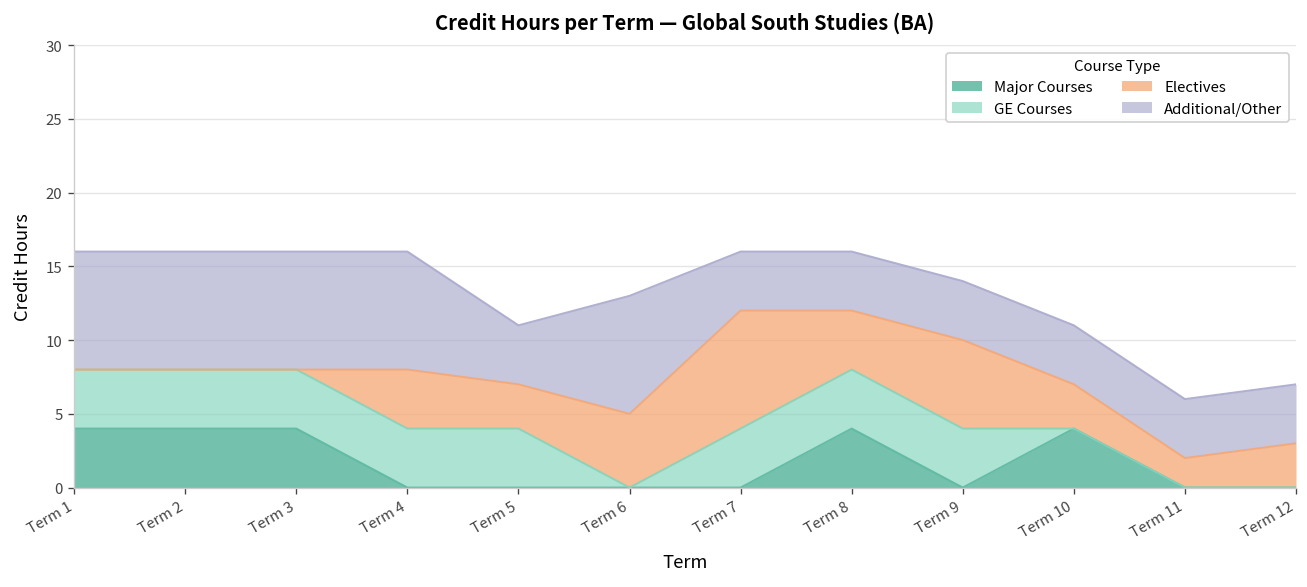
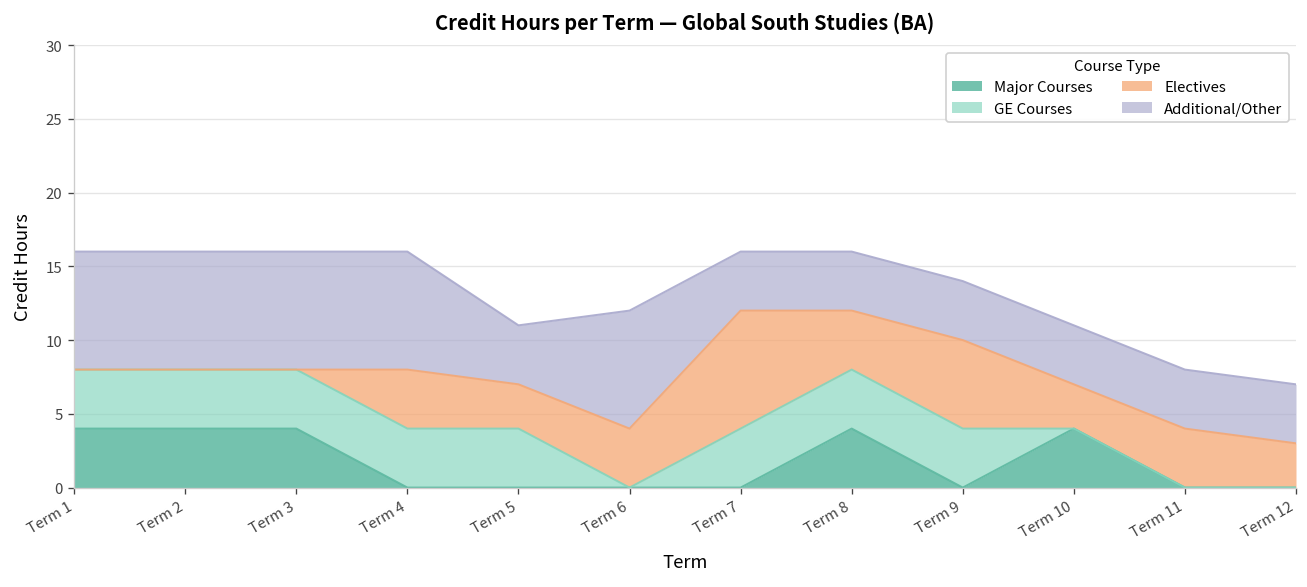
Electives, Term 6: 5 -> 4
Electives, Term 11: 2 -> 4
